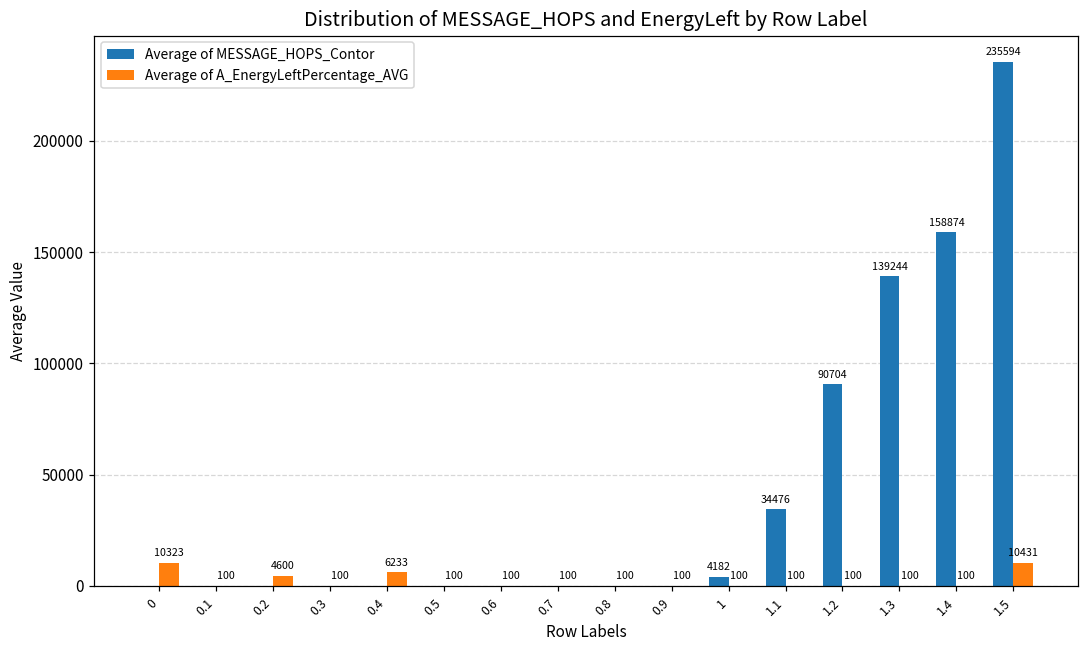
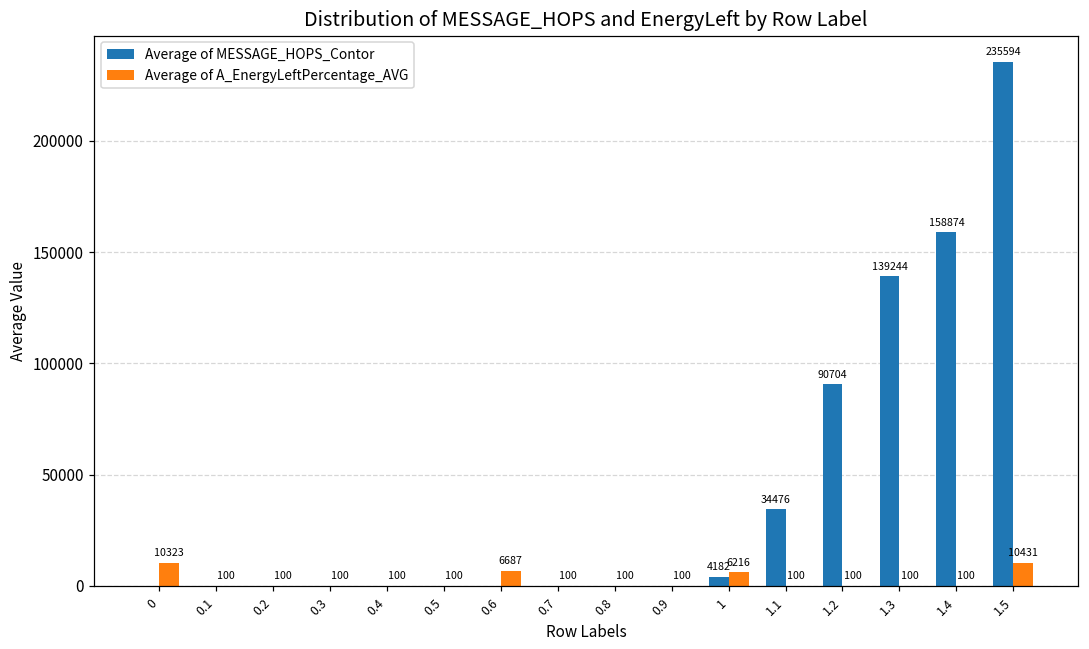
Average of A_EnergyLeftPercentage_AVG, 0.2: 4600 -> 100
Average of A_EnergyLeftPercentage_AVG, 0.4: 6233 -> 100
Average of A_EnergyLeftPercentage_AVG, 0.6: 100 -> 6687
Average of A_EnergyLeftPercentage_AVG, 1: 100 -> 6216
